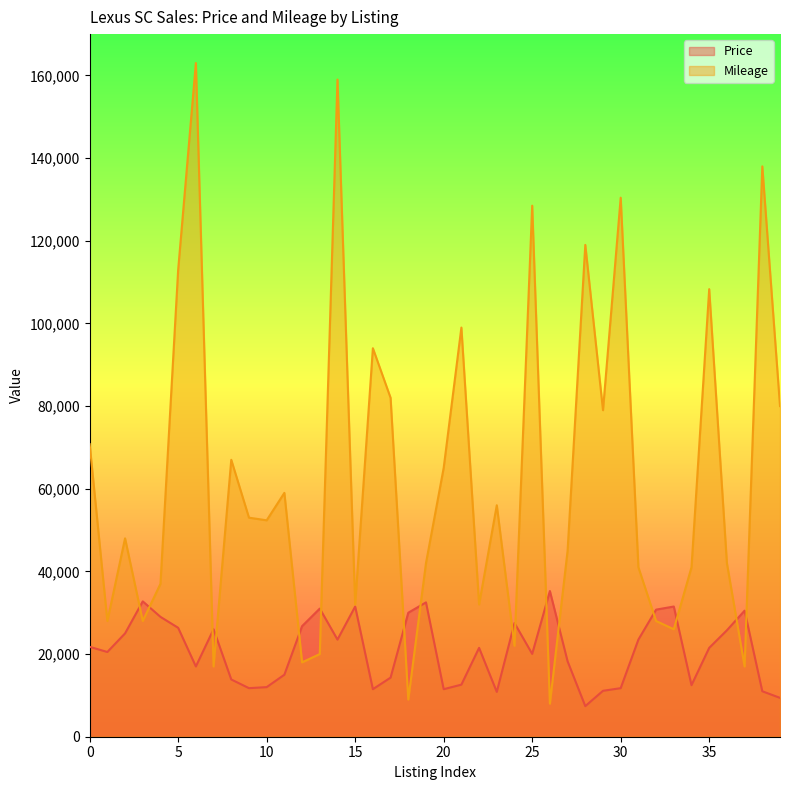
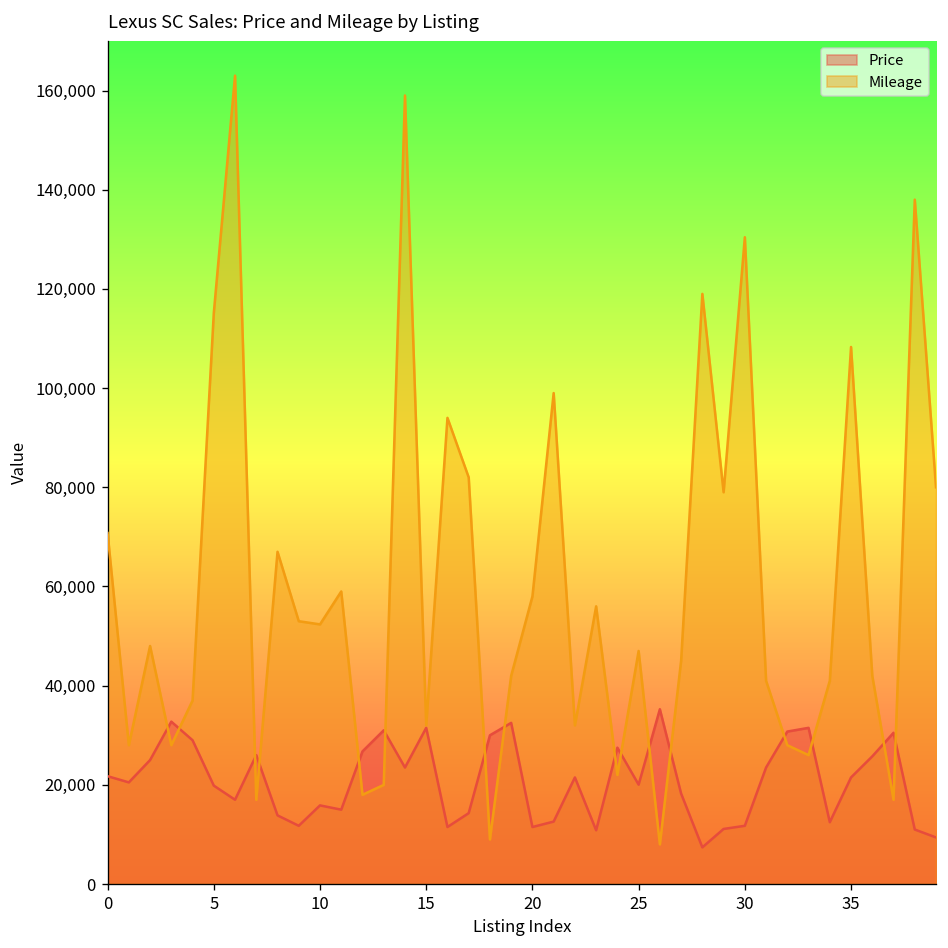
Price, 5: 26,000 -> 20,000
Mileage, 5: 113,000 -> 115,000
Price, 10: 12,000 -> 16,000
Mileage, 20: 65,000 -> 58,000
Mileage, 25: 128,000 -> 47,000
